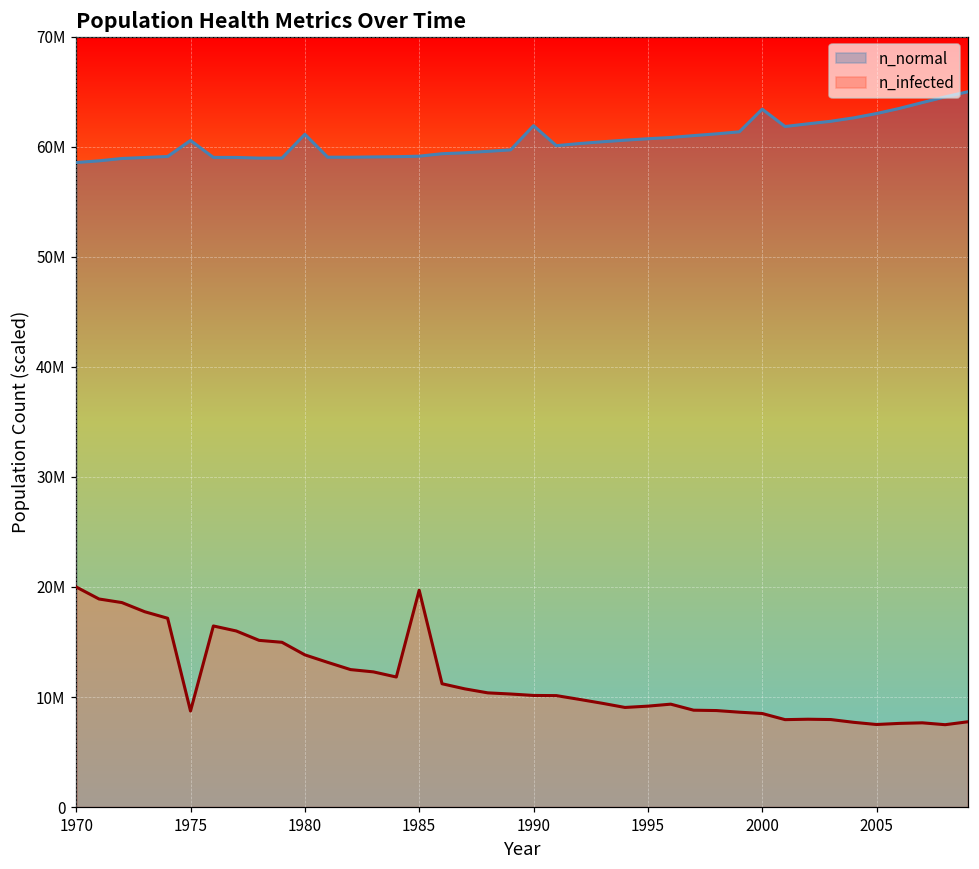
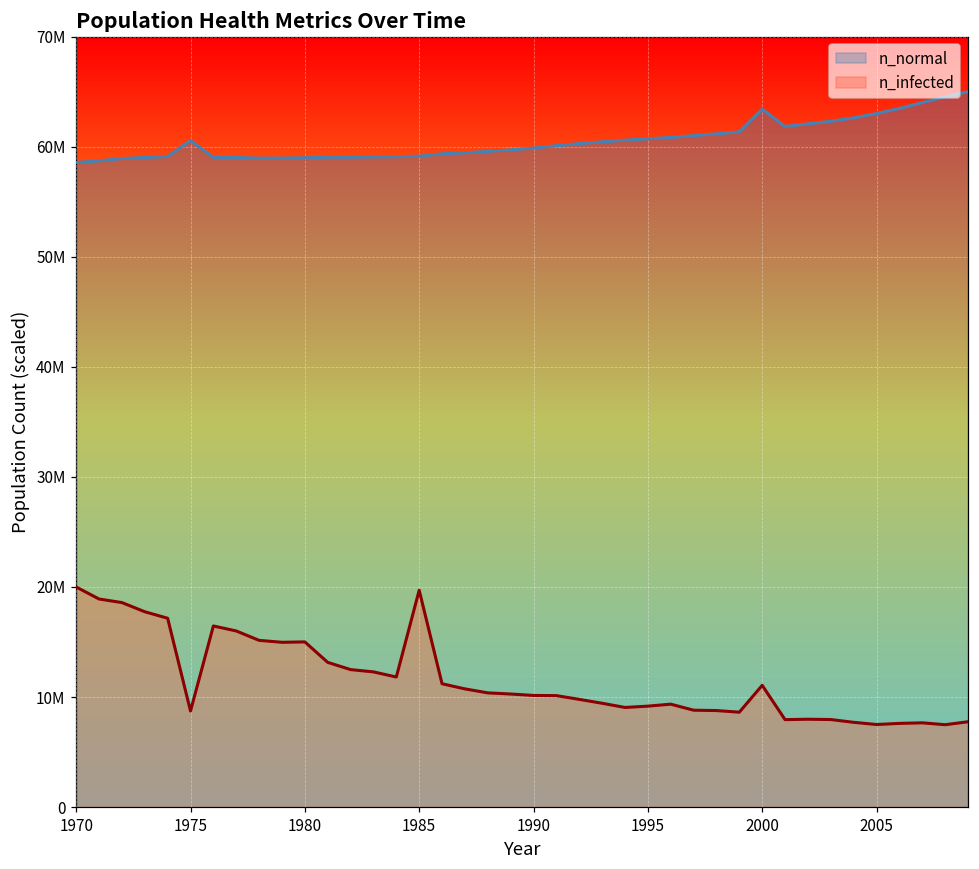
n_normal, 1980: 61100000 -> 59000000
n_infected, 1980: 13800000 -> 15000000
n_normal, 1990: 61900000 -> 59900000
n_infected, 2000: 8500000 -> 11100000
